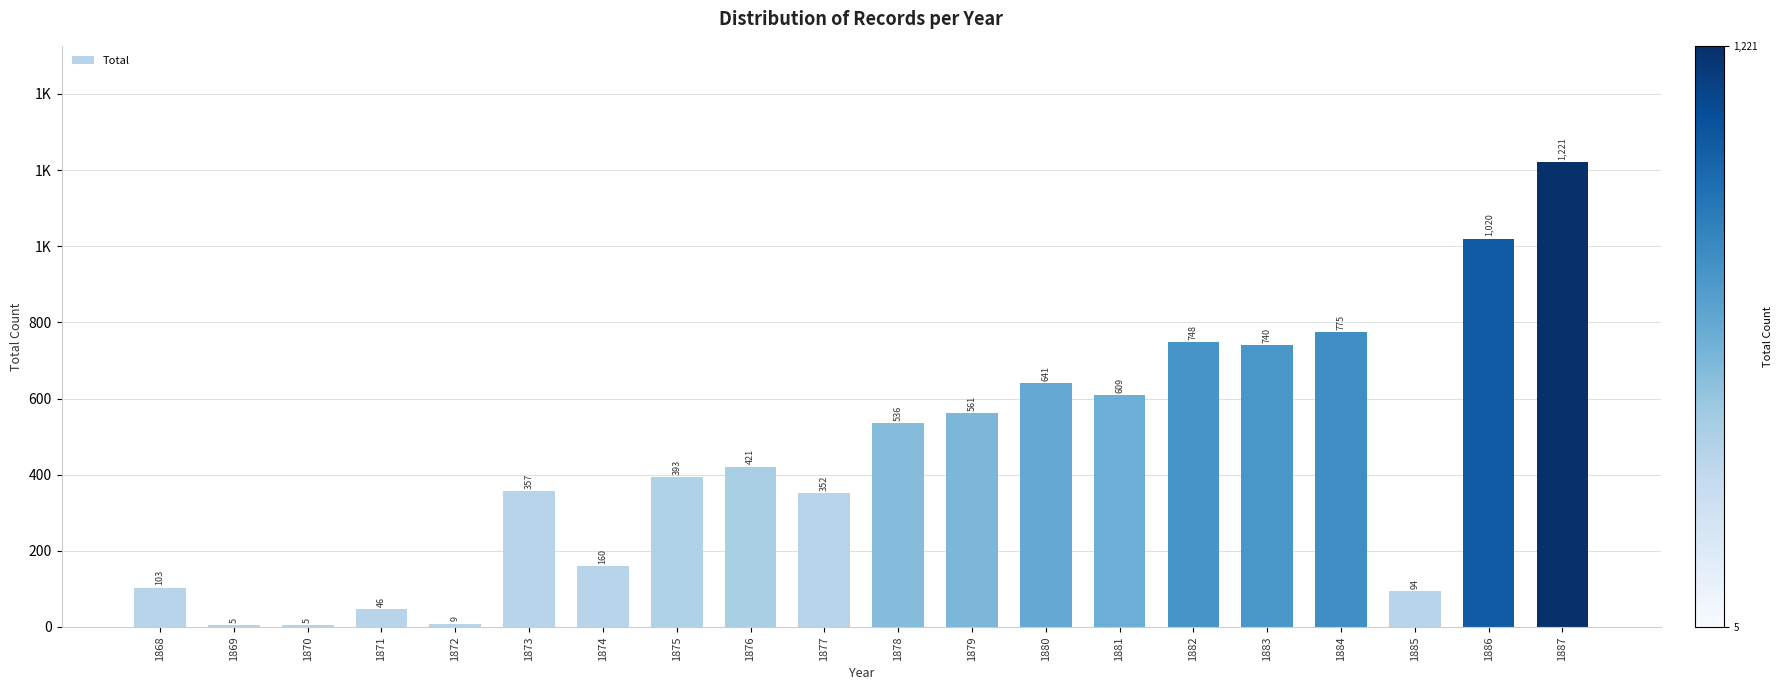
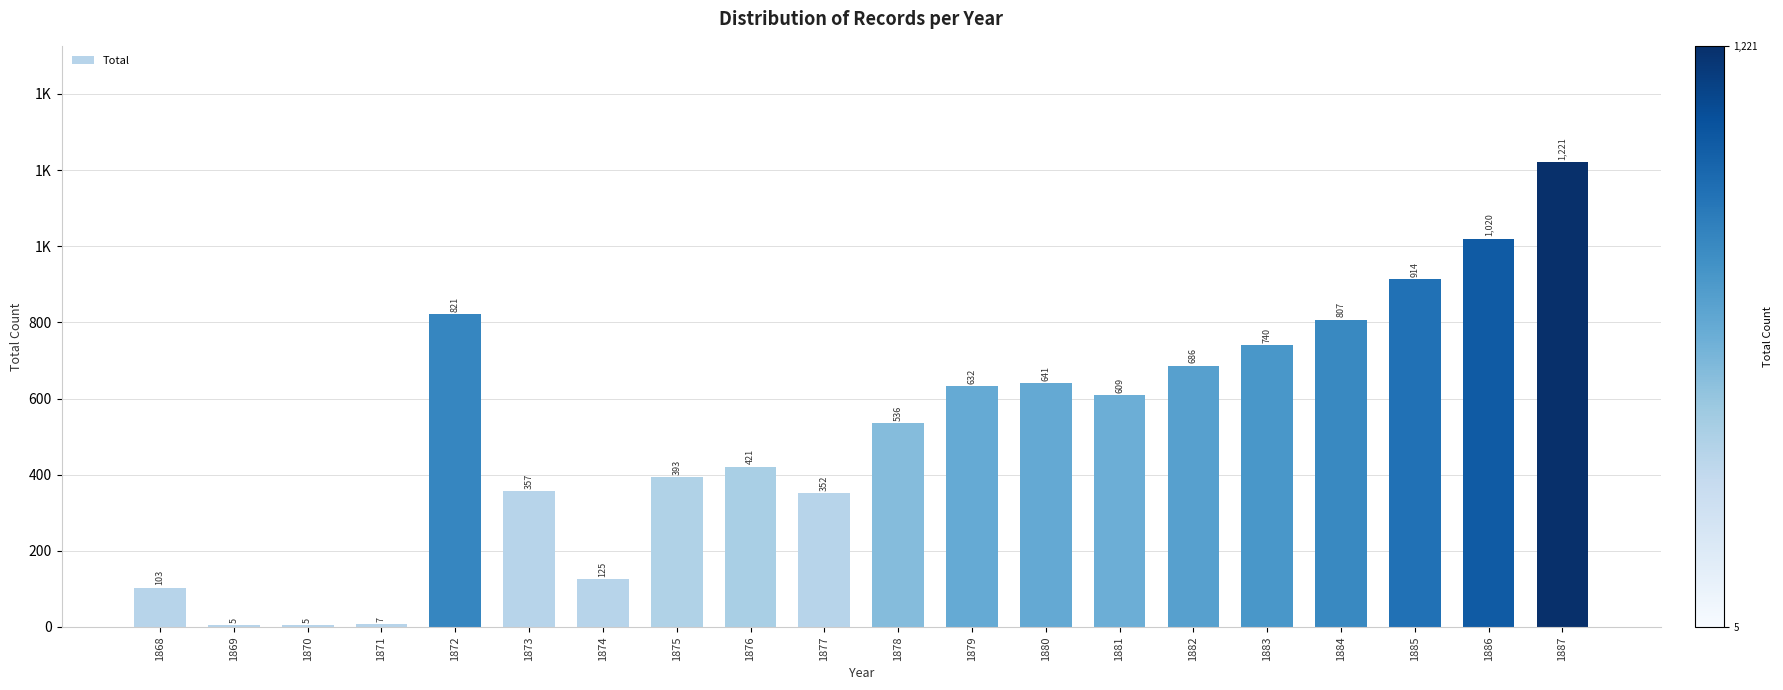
1871: 46 -> 7
1872: 9 -> 821
1874: 160 -> 125
1879: 561 -> 632
1882: 748 -> 686
1884: 775 -> 807
1885: 94 -> 914
